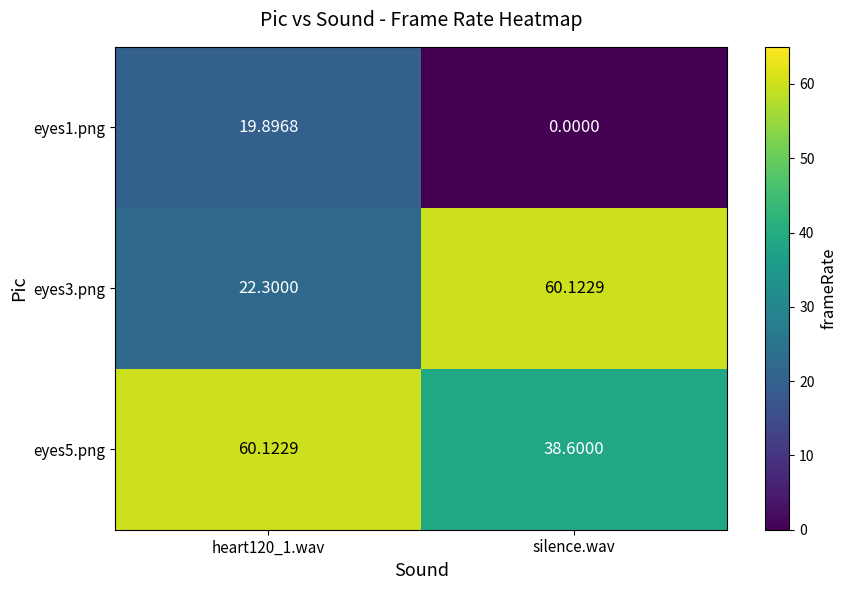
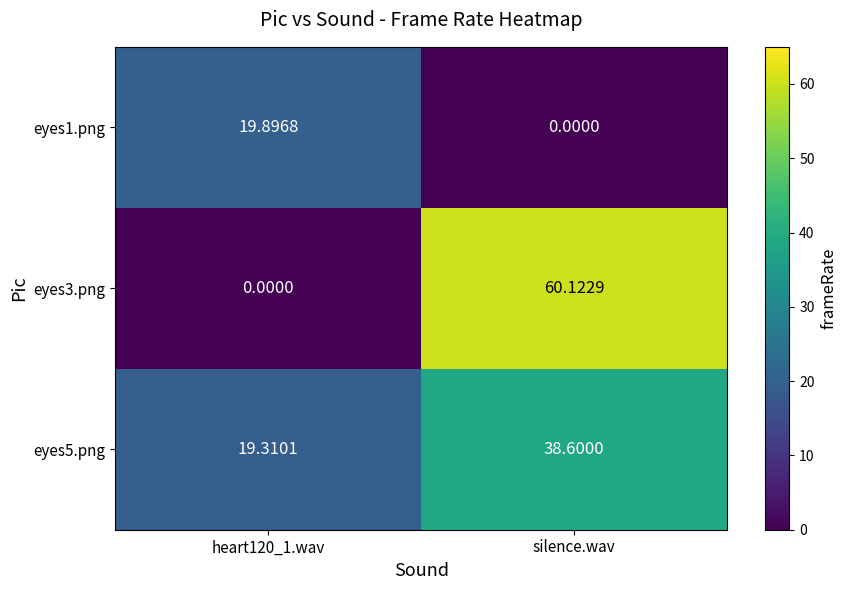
eyes3.png, heart120_1.wav: 22.3000 -> 0.0000
eyes5.png, heart120_1.wav: 60.1229 -> 19.3101
